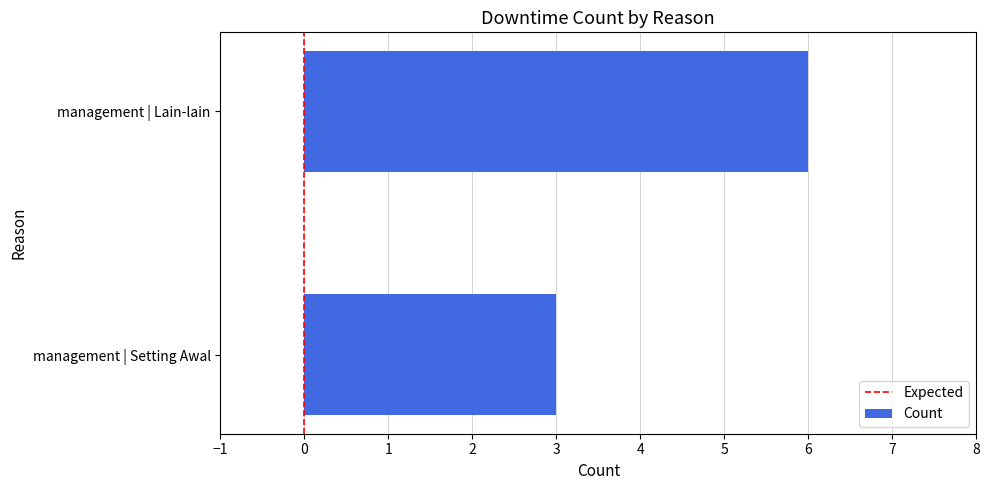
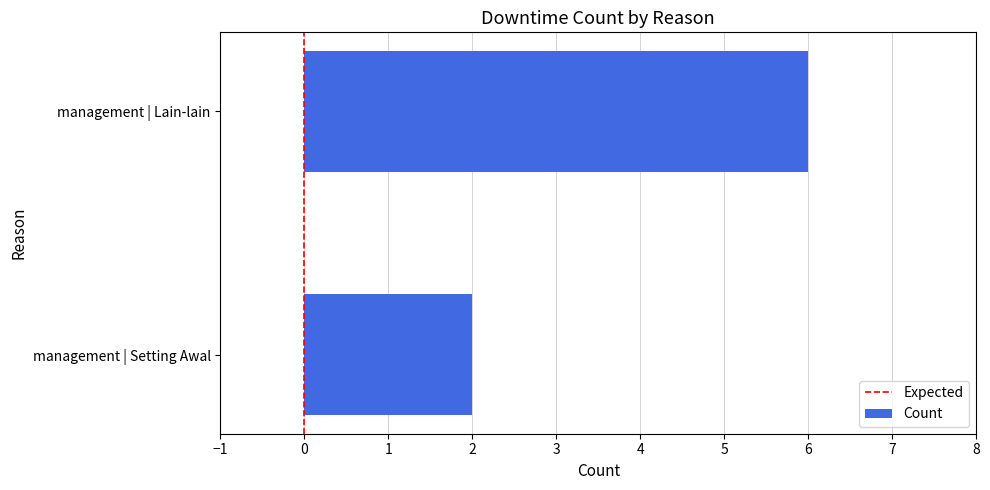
management | Setting Awal: 3 -> 2
